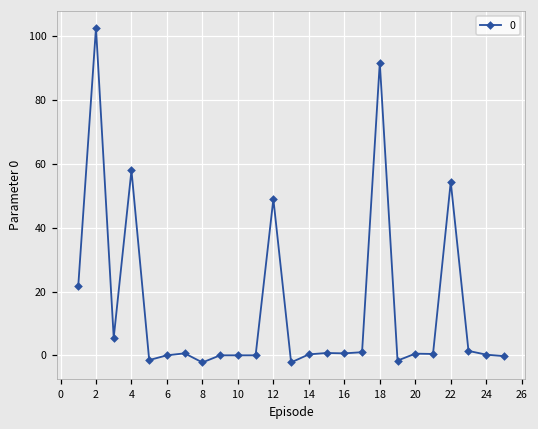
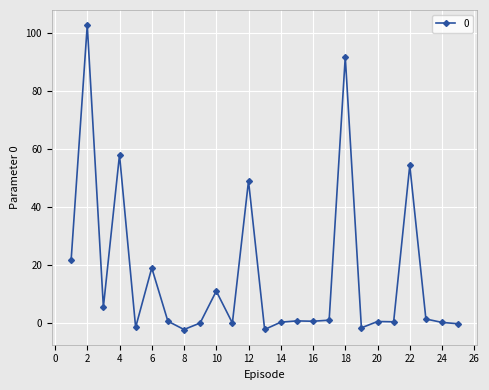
6: 0 -> 19
10: 0 -> 11
